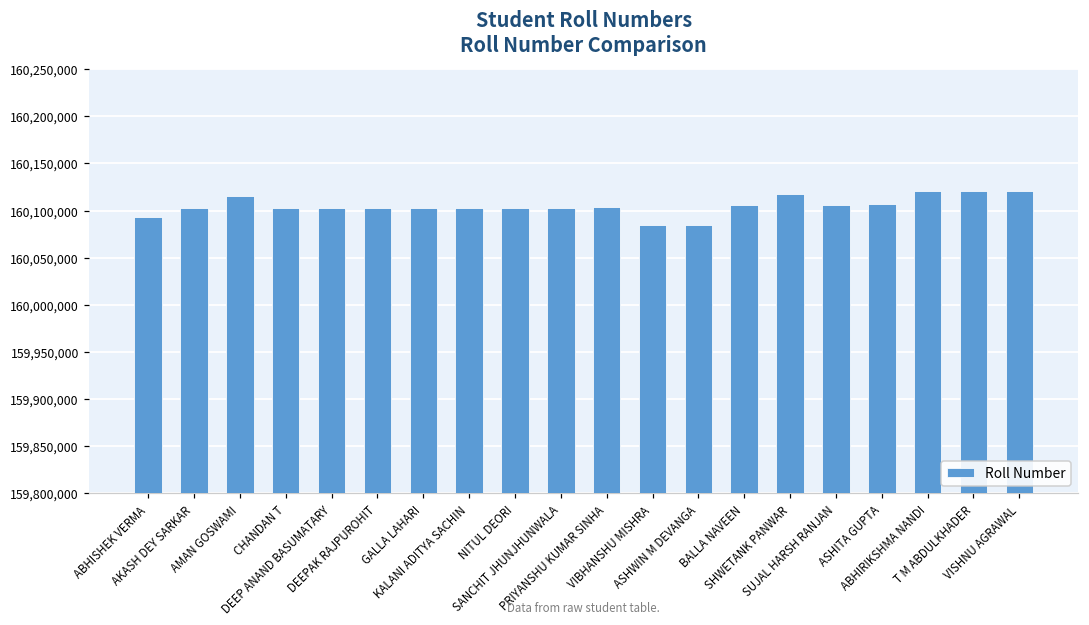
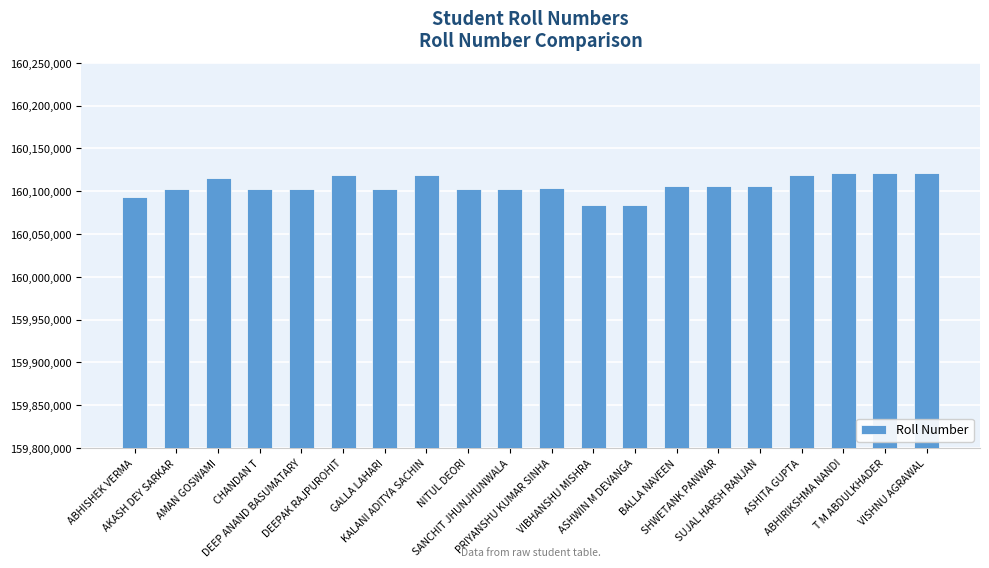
DEEPAK RAJPUROHIT: 160,100,000 -> 160,120,000
KALANI ADITYA SACHIN: 160,100,000 -> 160,120,000
SHWETANK PANWAR: 160,120,000 -> 160,110,000
ASHITA GUPTA: 160,110,000 -> 160,120,000
